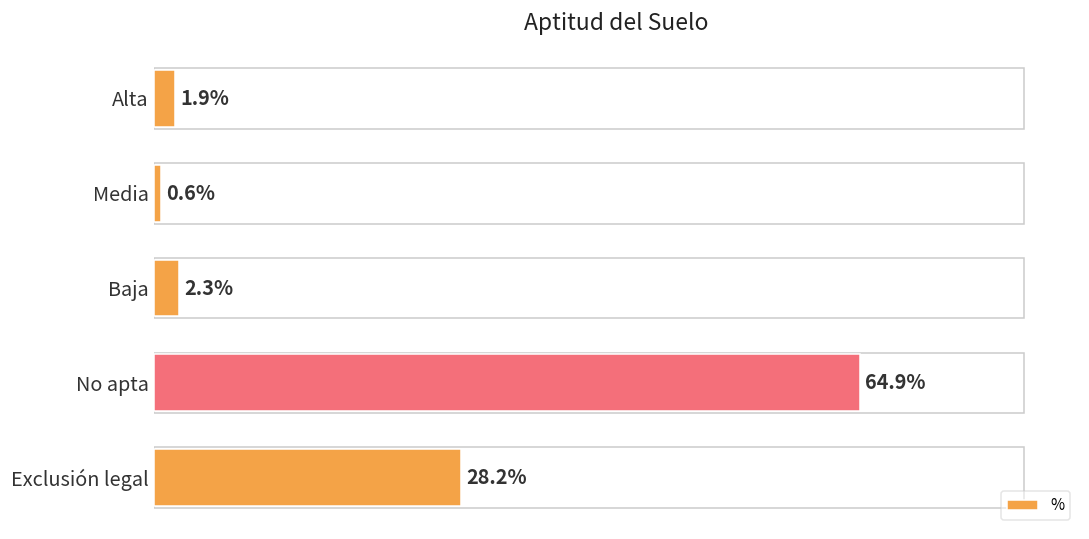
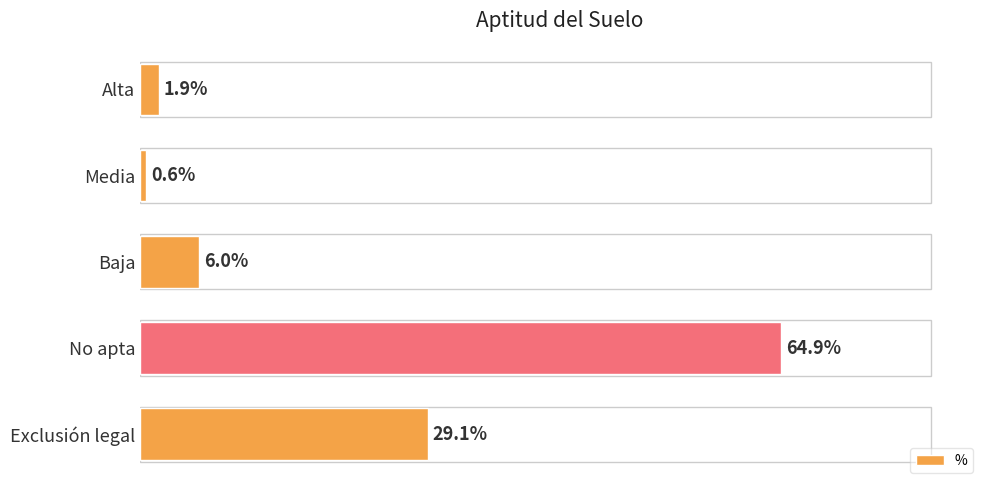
Baja: 2.3% -> 6.0%
Exclusión legal: 28.2% -> 29.1%
